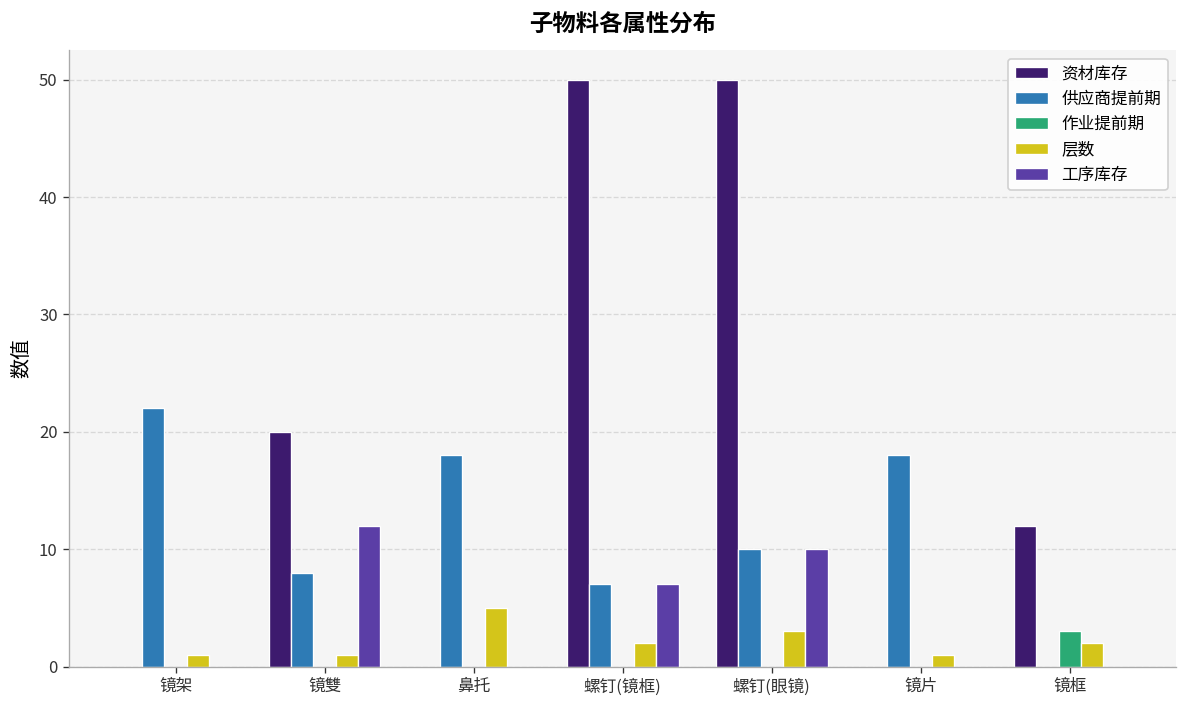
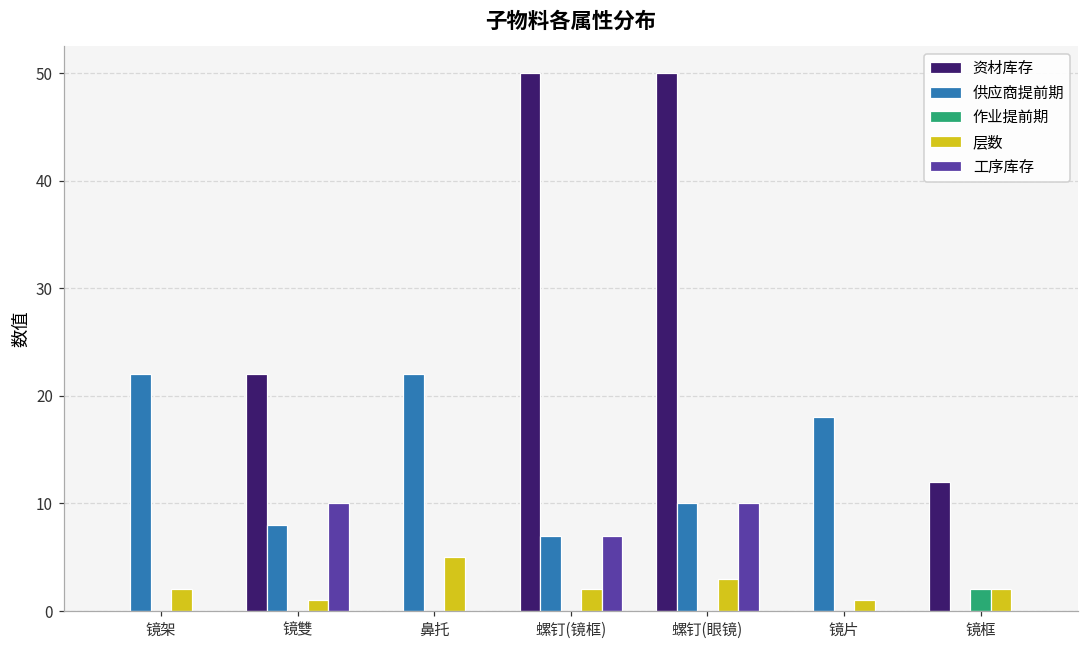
层数, 镜架: 1 -> 2
资材库存, 镜雙: 20 -> 22
工序库存, 镜雙: 12 -> 10
供应商提前期, 鼻托: 18 -> 22
作业提前期, 镜框: 3 -> 2
